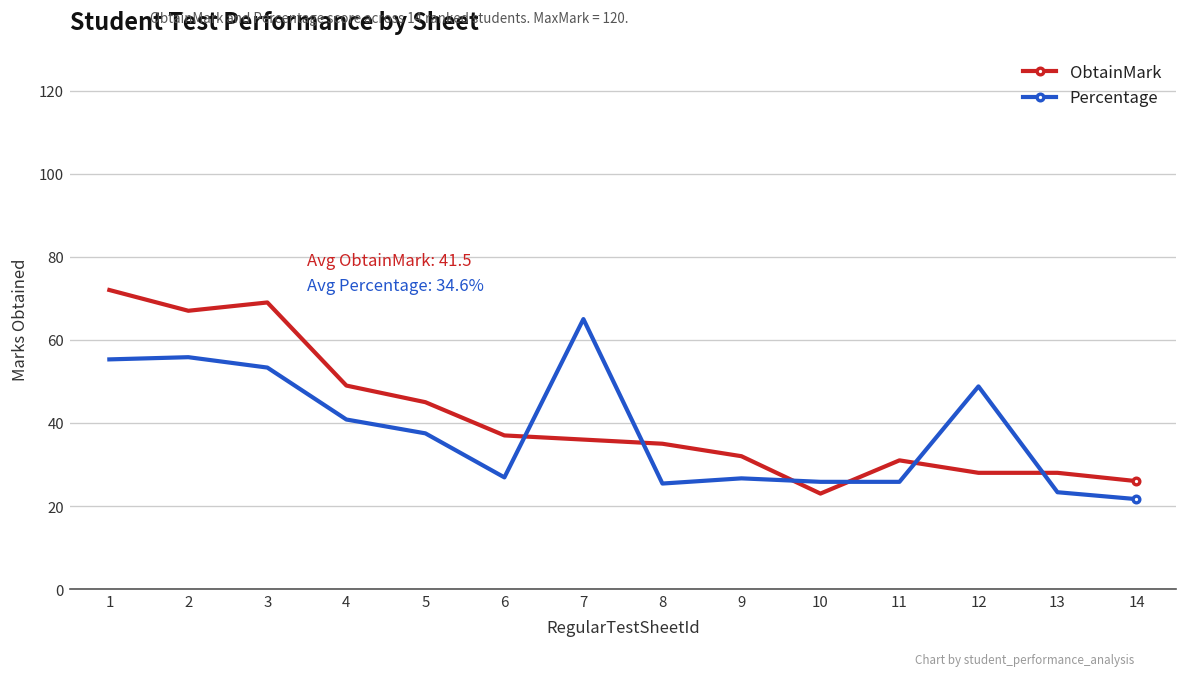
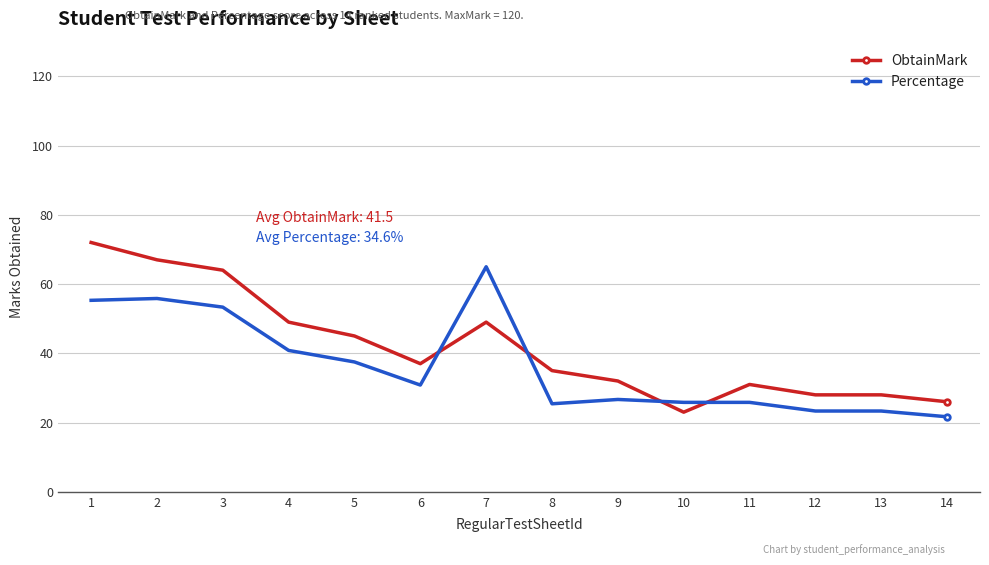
ObtainMark, 3: 69 -> 64
Percentage, 6: 27 -> 31
ObtainMark, 7: 36 -> 49
Percentage, 12: 49 -> 23
